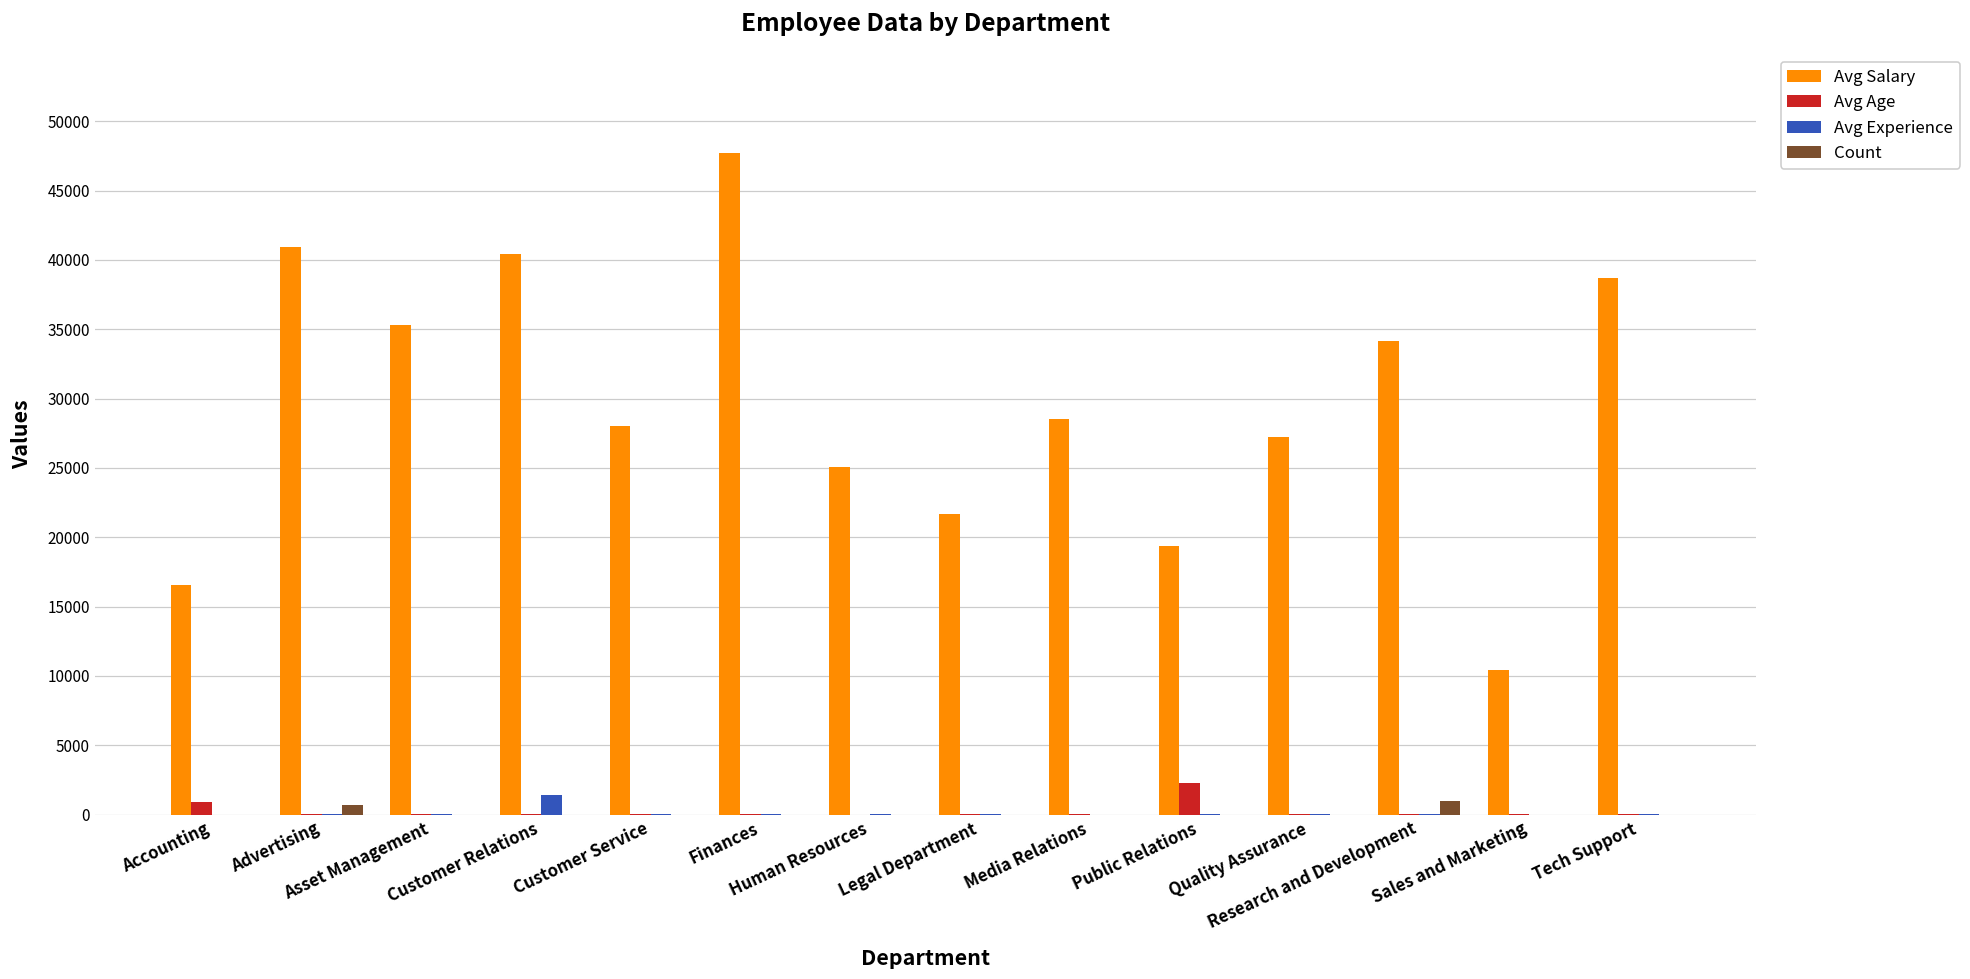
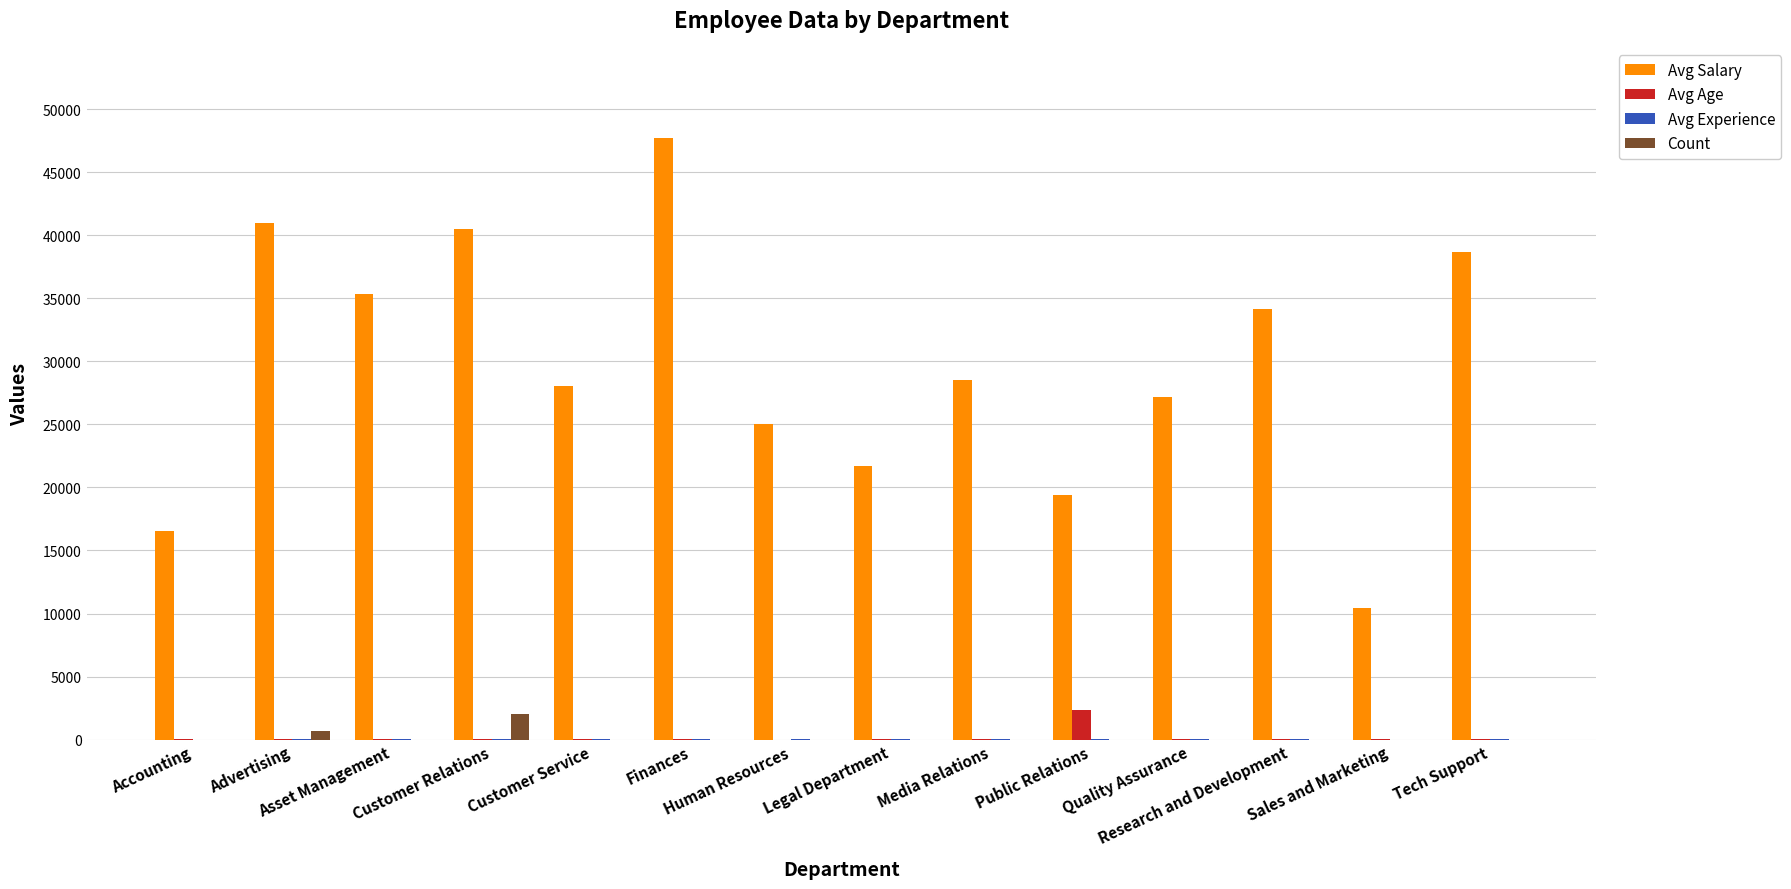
Avg Age, Accounting: 900 -> 100
Avg Experience, Customer Relations: 1400 -> 0
Count, Customer Relations: 0 -> 2000
Count, Research and Development: 1000 -> 0
